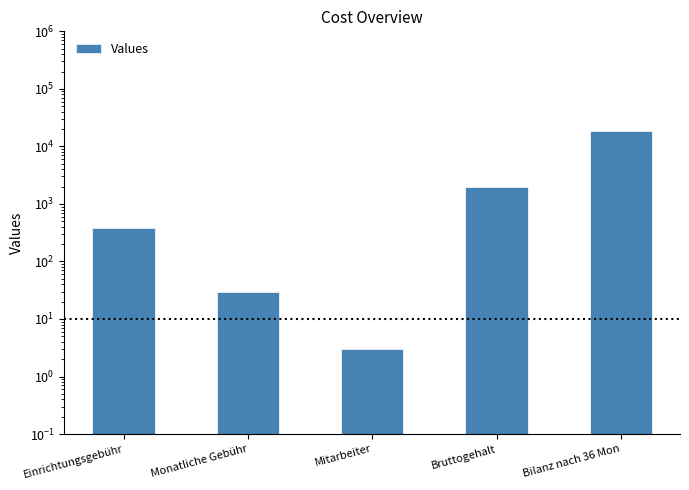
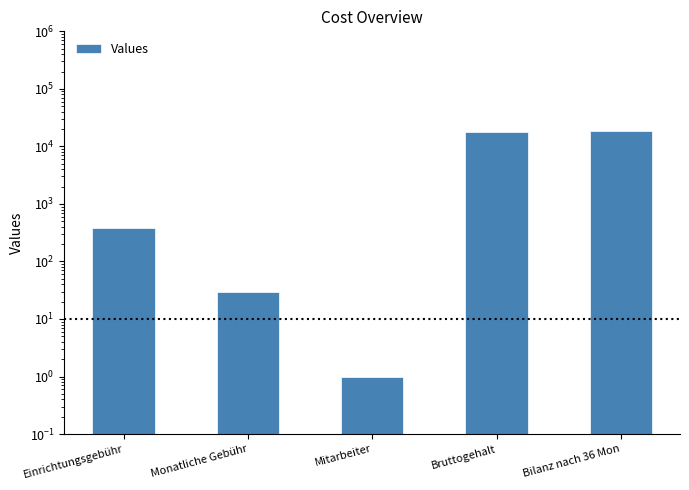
Mitarbeiter: 3 -> 1
Bruttogehalt: 2000 -> 18000
